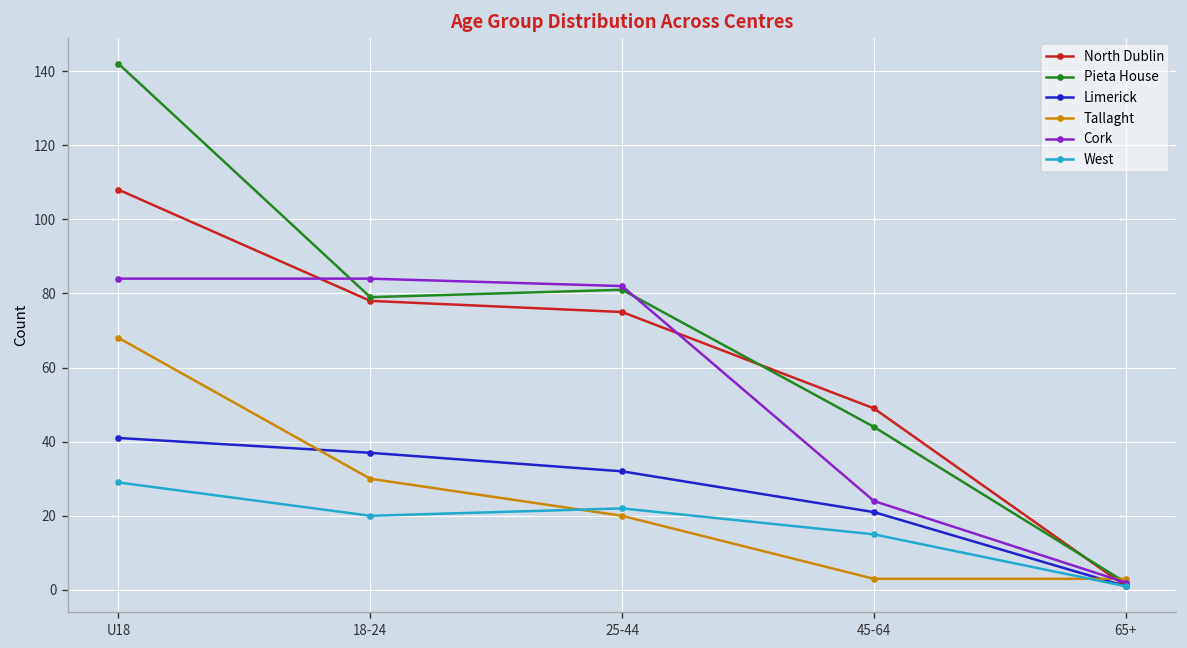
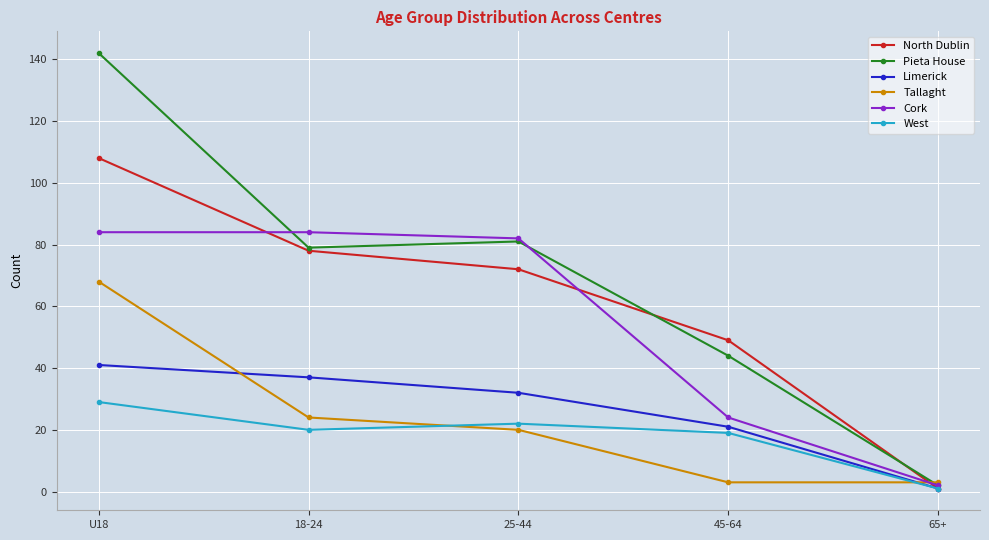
Tallaght, 18-24: 30 -> 24
North Dublin, 25-44: 75 -> 72
West, 45-64: 15 -> 19
